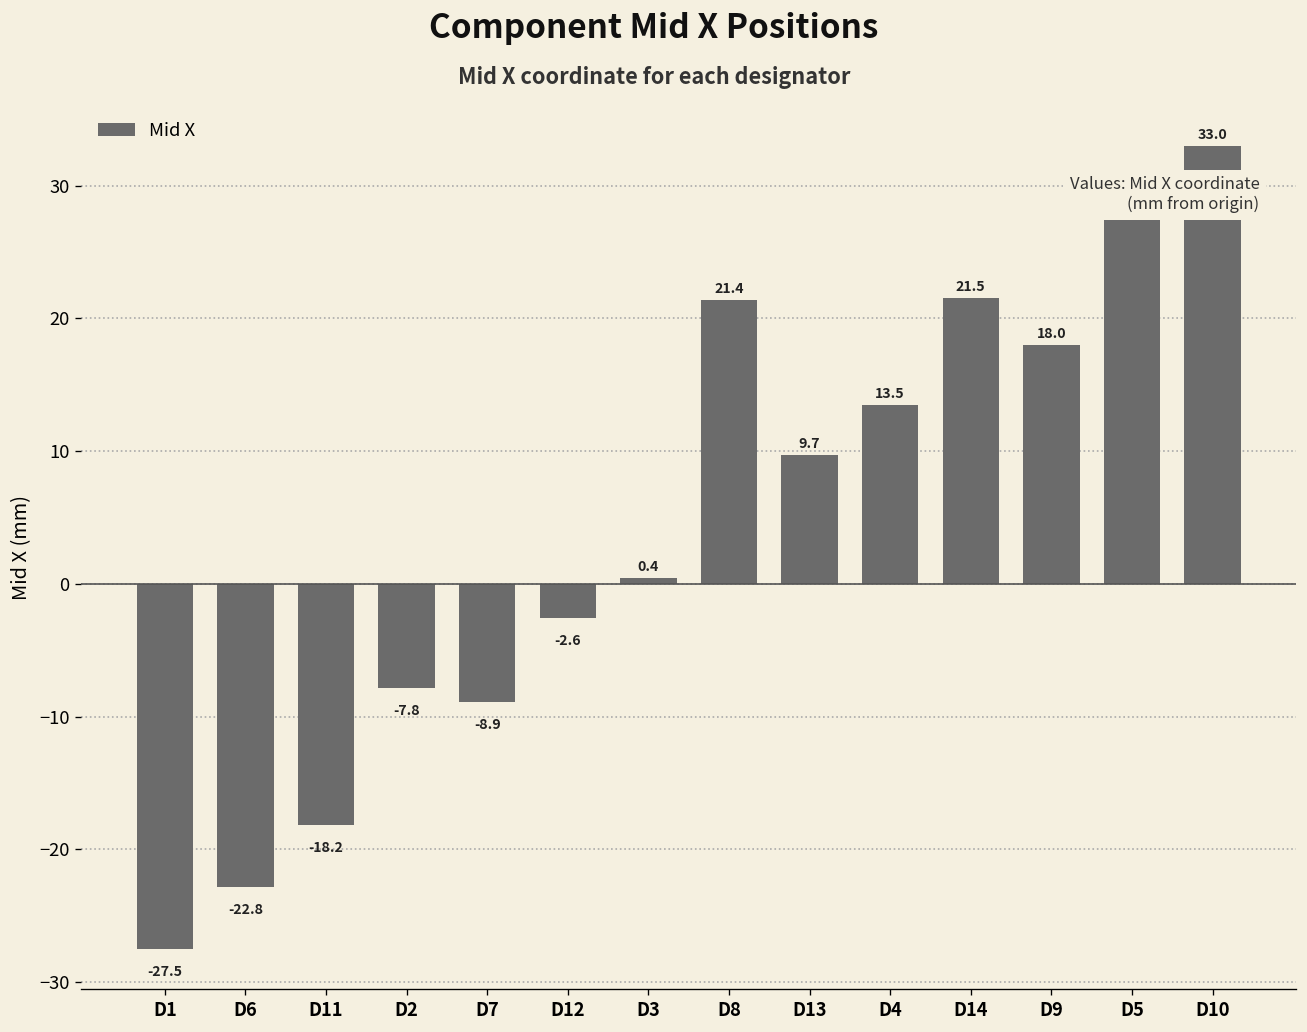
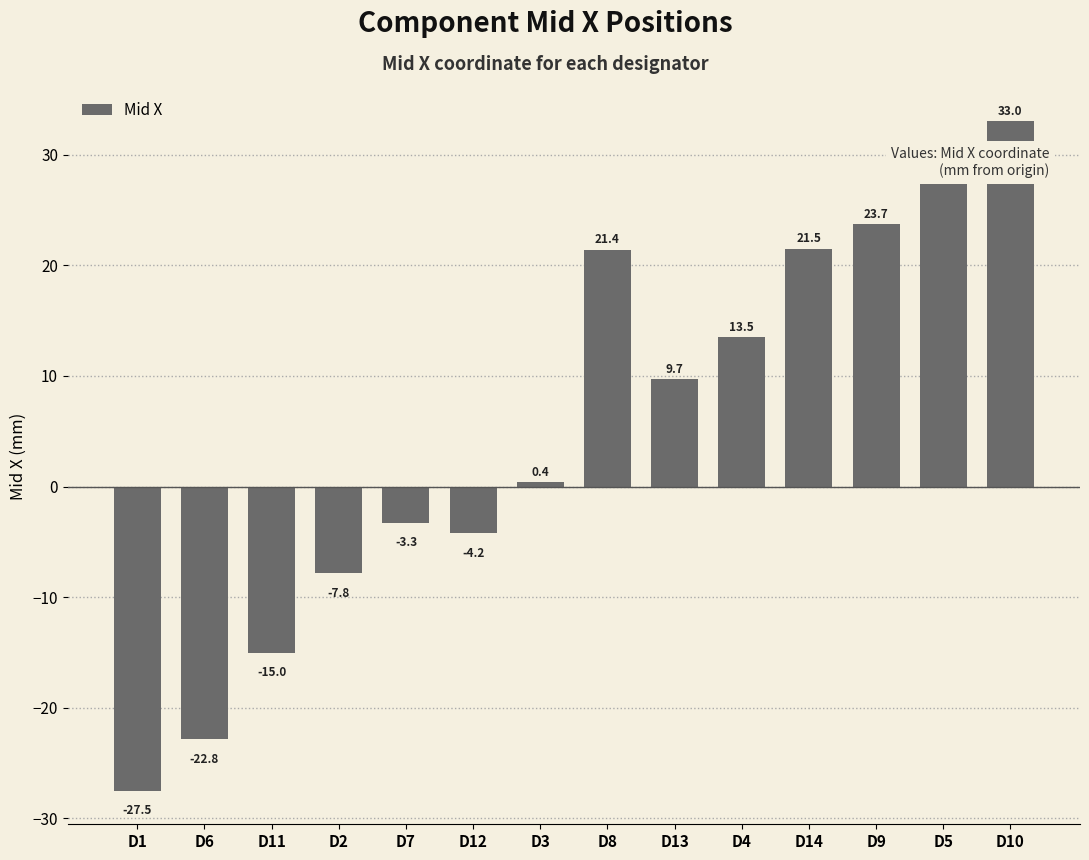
D11: -18.2 -> -15.0
D7: -8.9 -> -3.3
D12: -2.6 -> -4.2
D9: 18.0 -> 23.7
